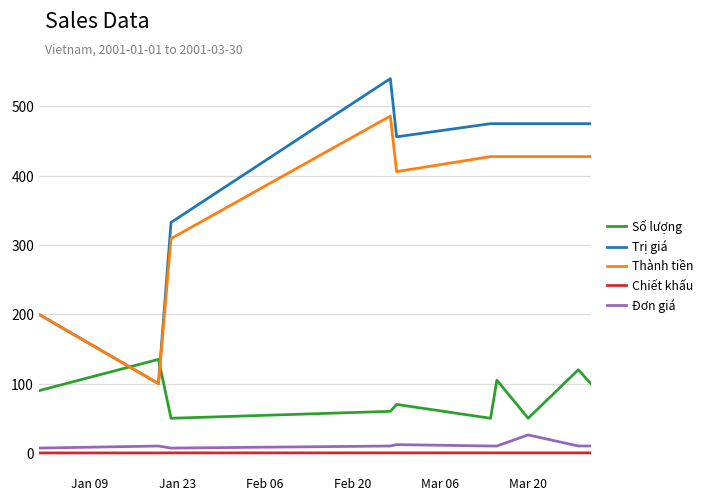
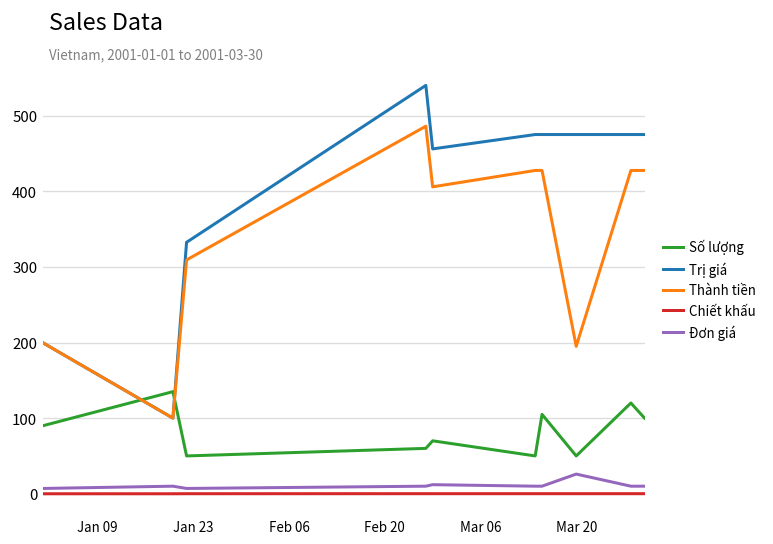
Thành tiền, Mar 20: 430 -> 190
